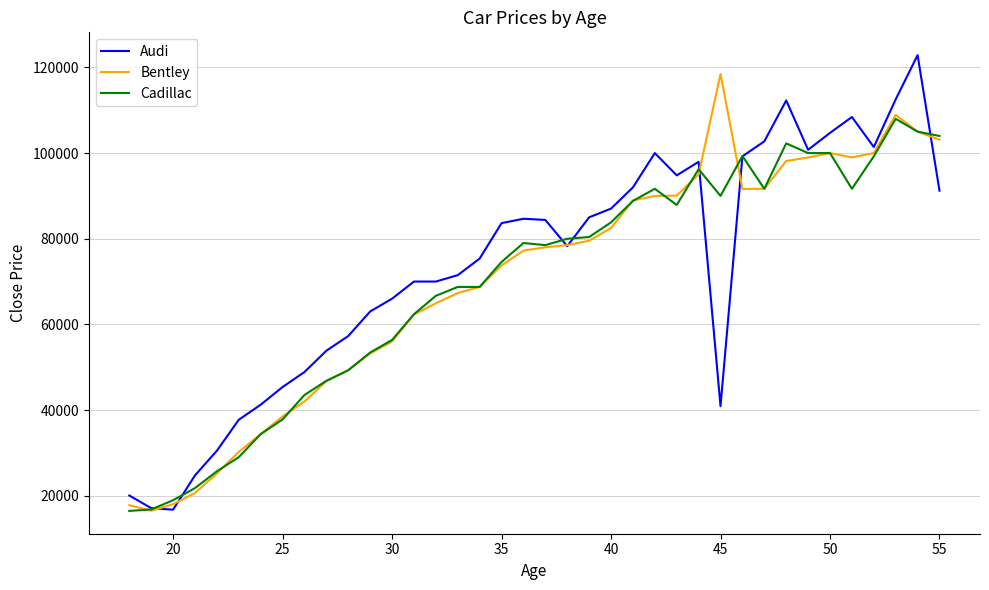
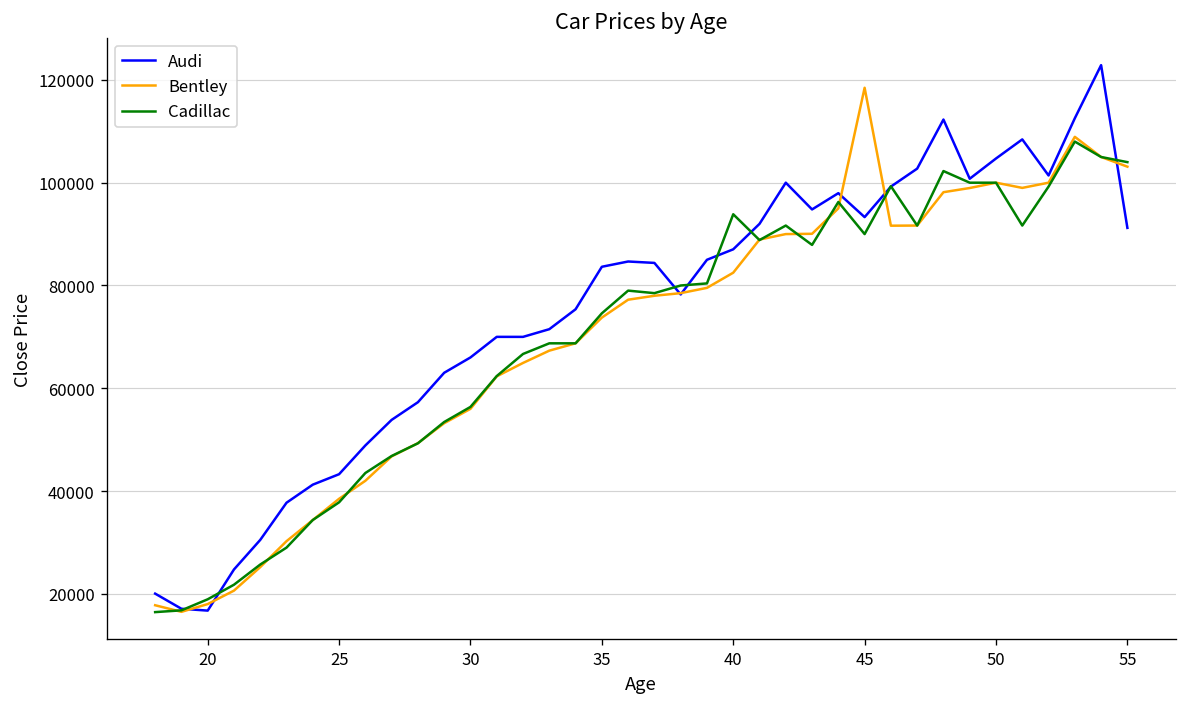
Audi, 25: 45000 -> 43000
Cadillac, 40: 84000 -> 94000
Audi, 45: 41000 -> 93000
